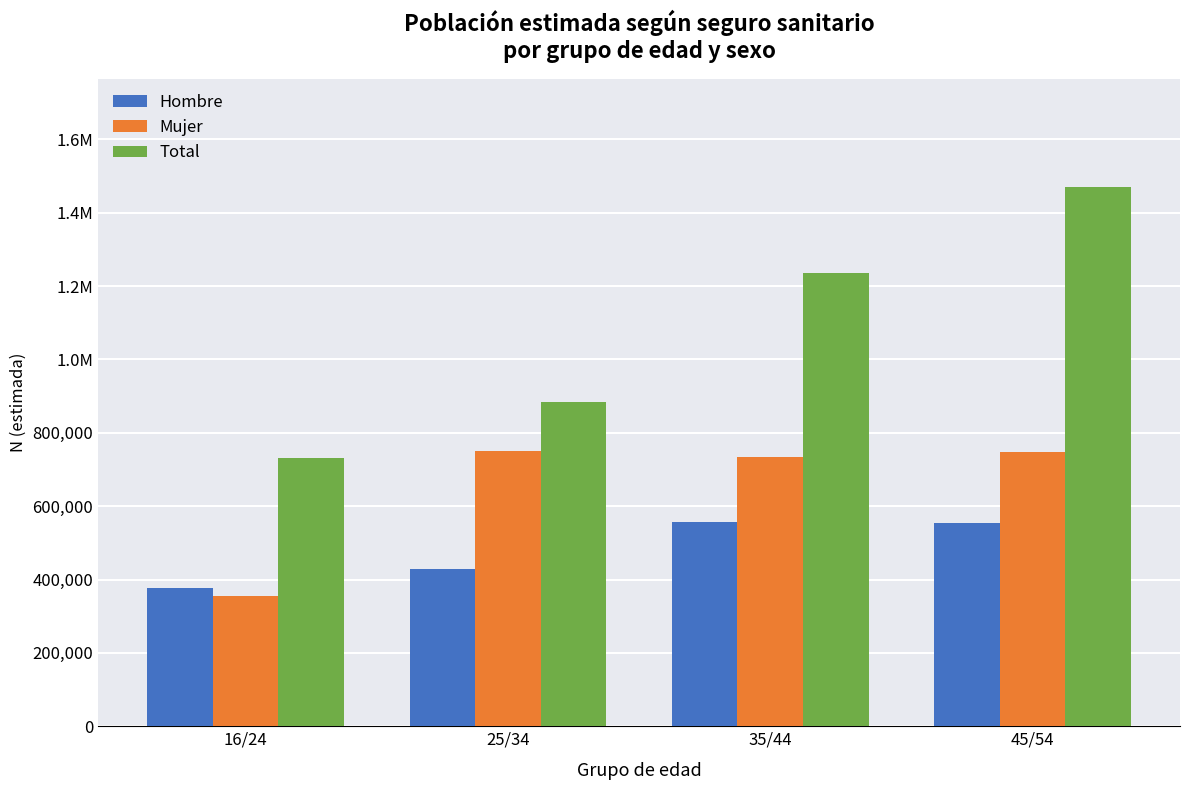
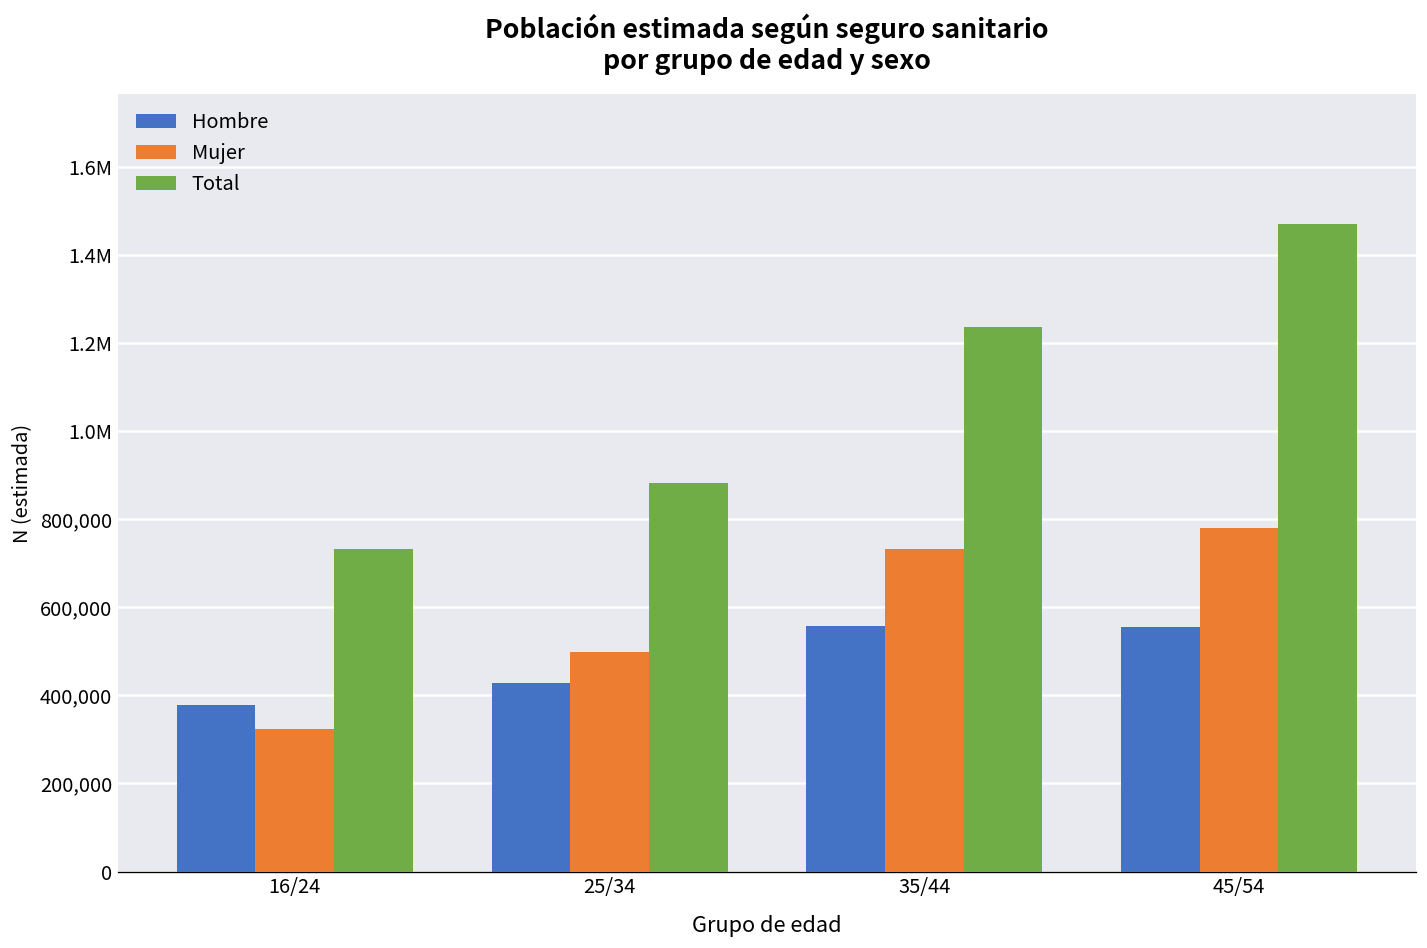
Mujer, 16/24: 350,000 -> 320,000
Mujer, 25/34: 750,000 -> 500,000
Mujer, 45/54: 750,000 -> 780,000
